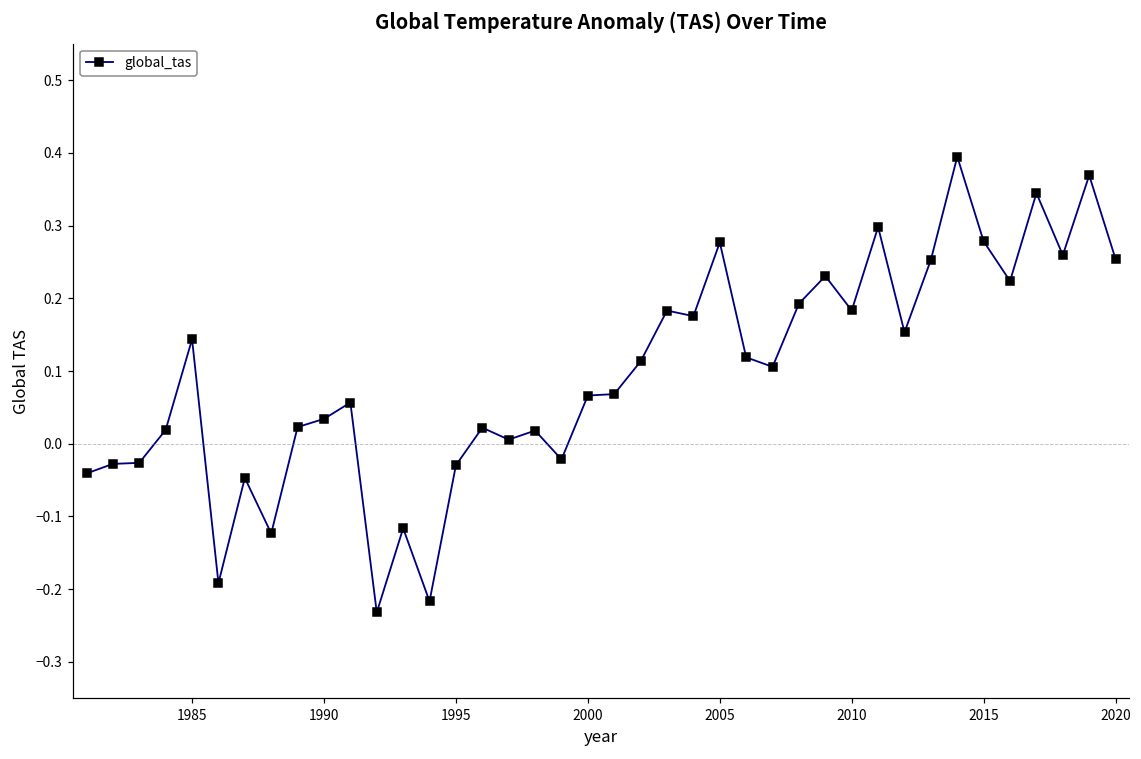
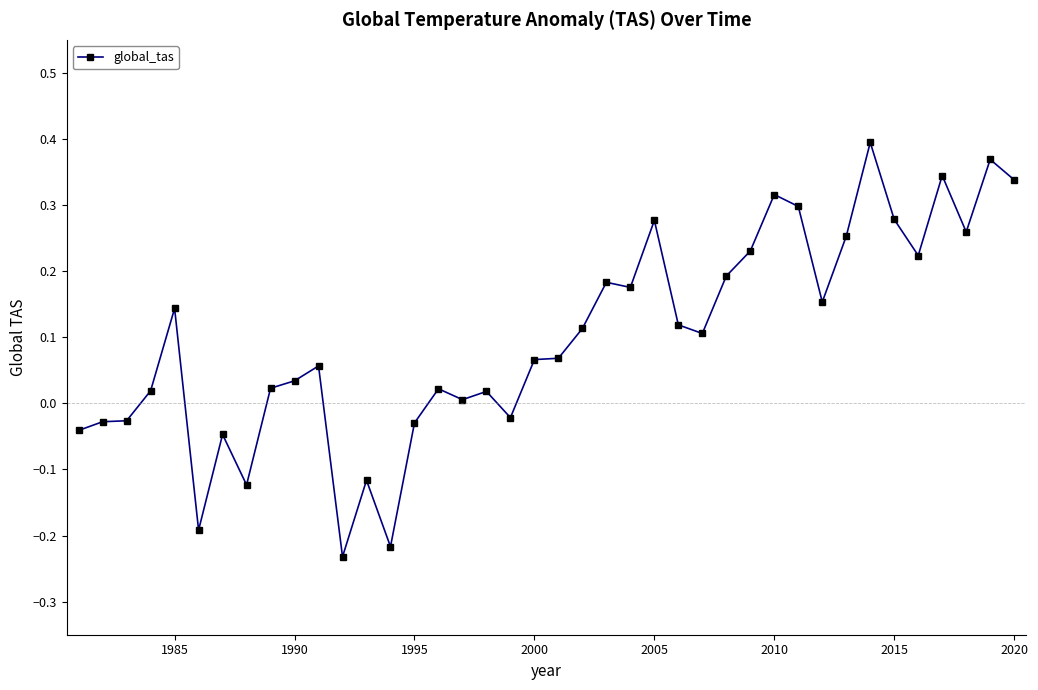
2010: 0.18 -> 0.32
2020: 0.25 -> 0.34
